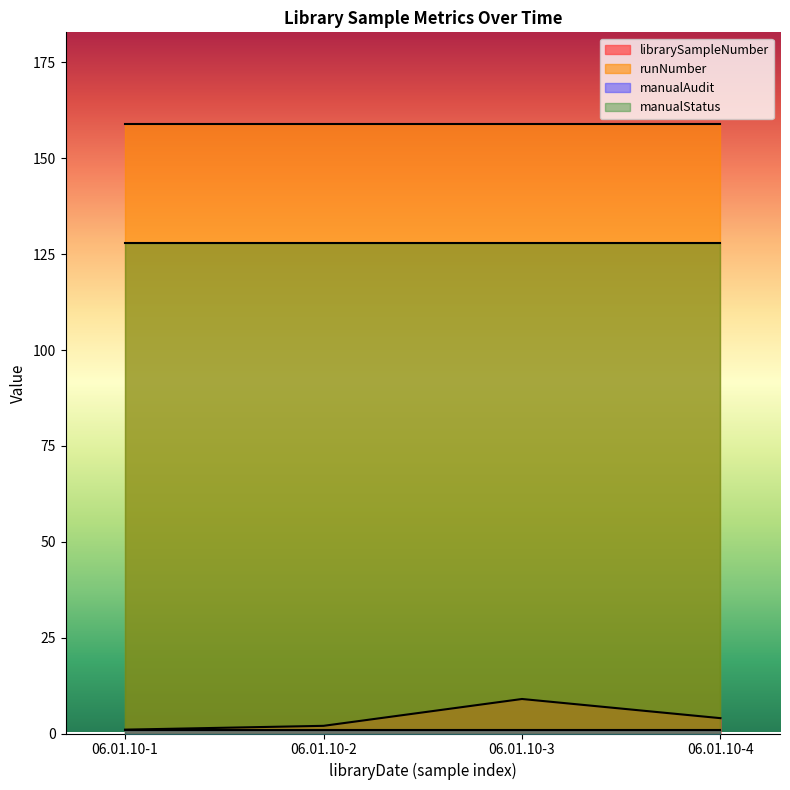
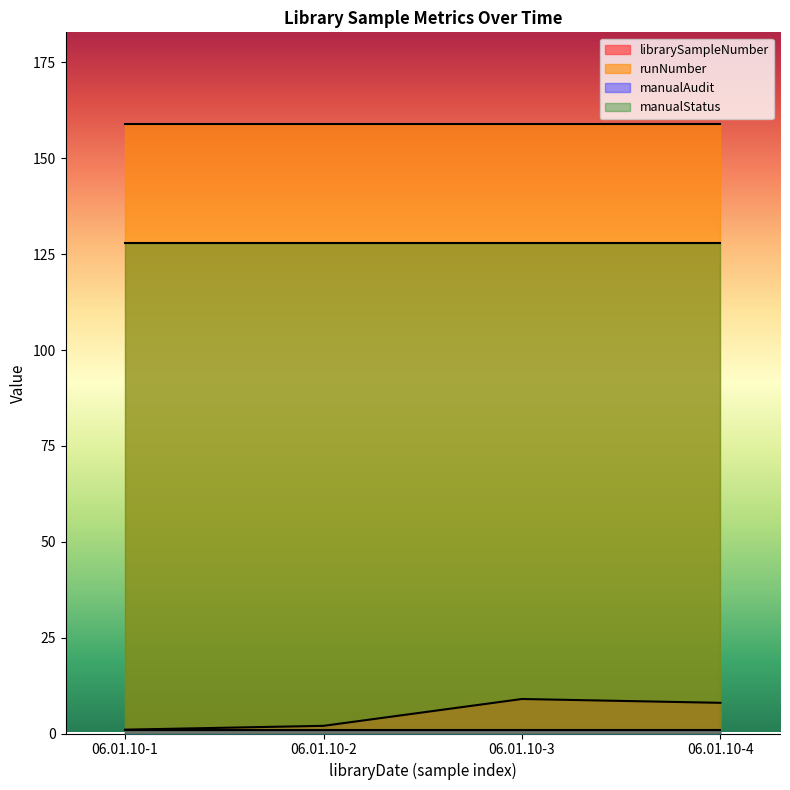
librarySampleNumber, 06.01.10-4: 4 -> 8
